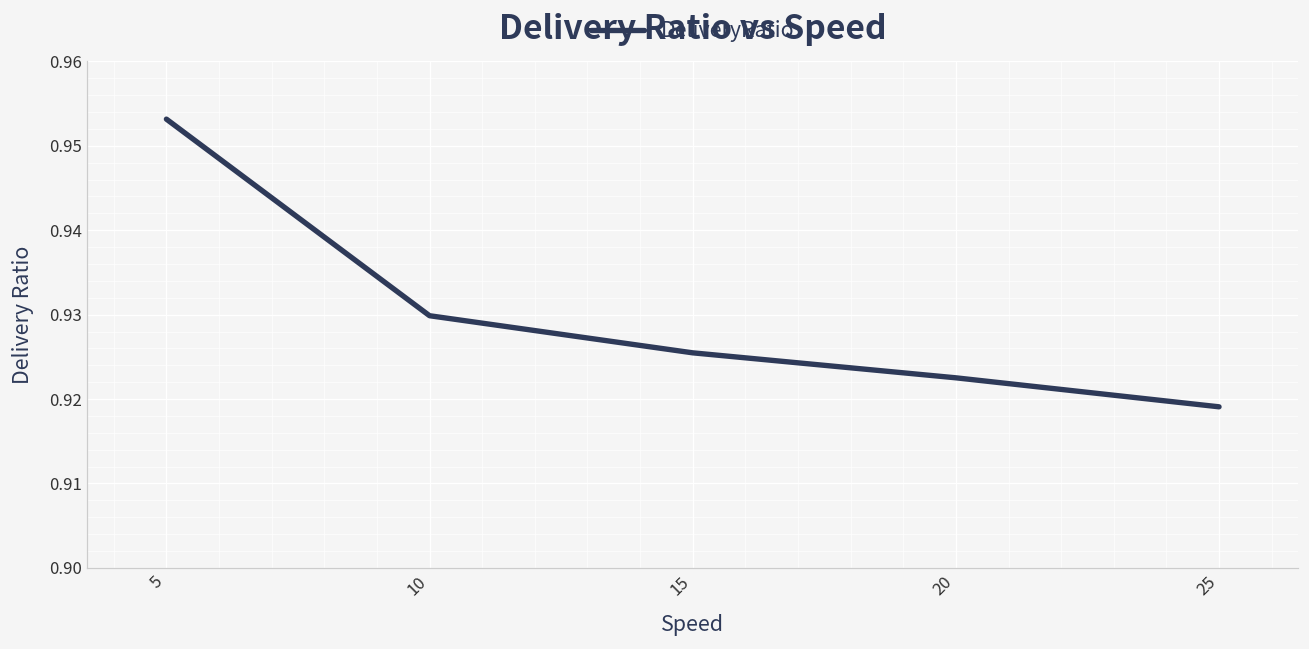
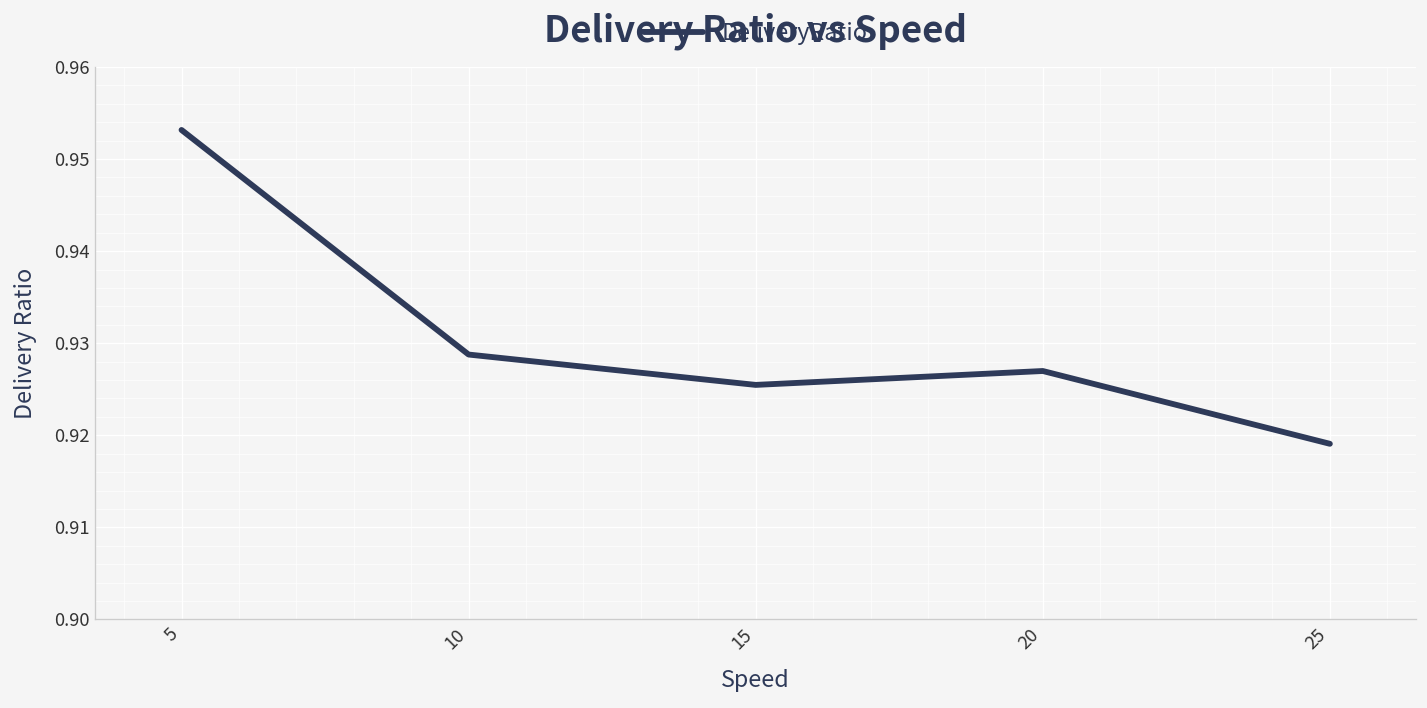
10: 0.930 -> 0.929
20: 0.923 -> 0.927
